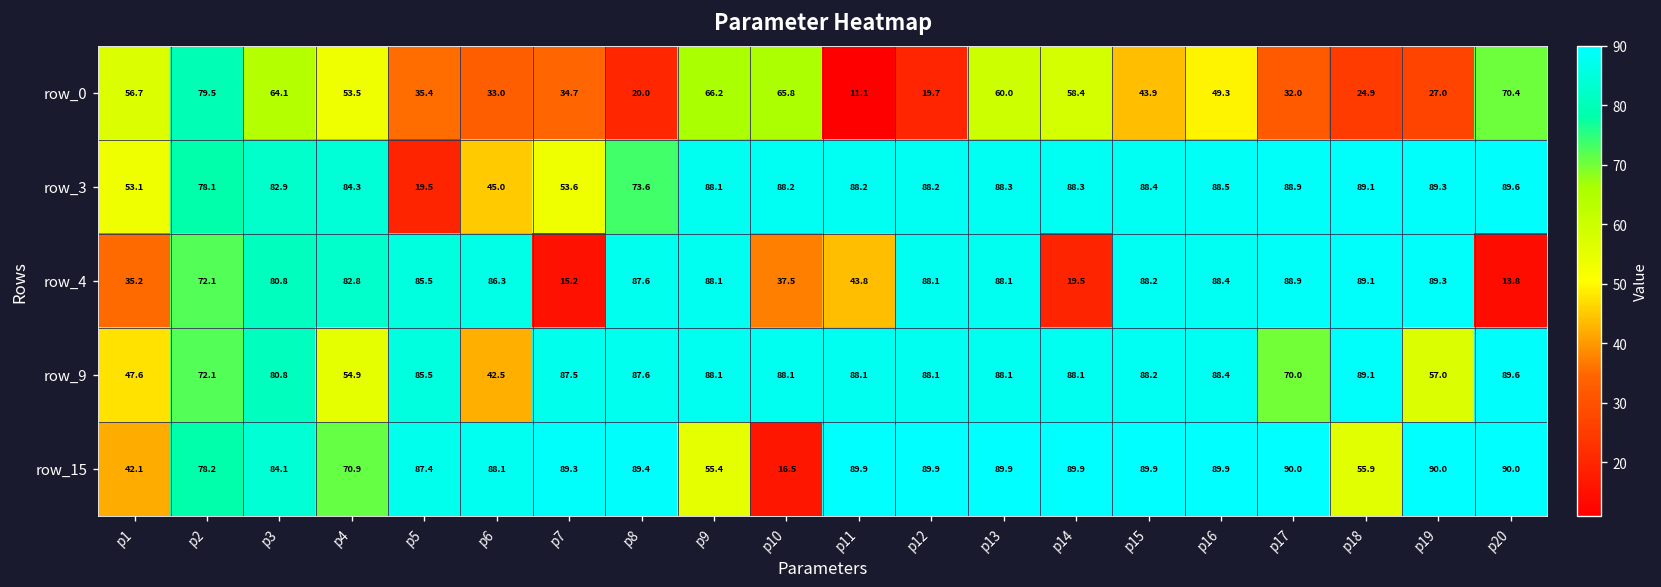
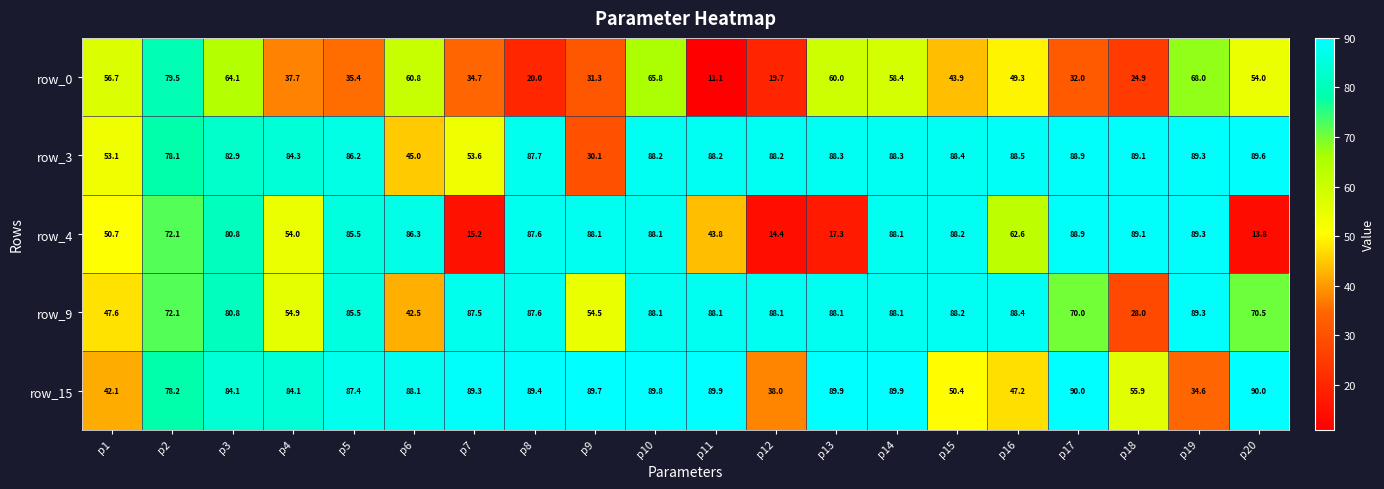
row_0, p4: 53.5 -> 37.7
row_0, p6: 33.0 -> 60.8
row_0, p9: 66.2 -> 31.3
row_0, p19: 27.0 -> 68.0
row_0, p20: 70.4 -> 54.0
row_3, p5: 19.5 -> 86.2
row_3, p8: 73.6 -> 87.7
row_3, p9: 88.1 -> 30.1
row_4, p1: 35.2 -> 50.7
row_4, p4: 82.8 -> 54.0
row_4, p10: 37.5 -> 88.1
row_4, p12: 88.1 -> 14.4
row_4, p13: 88.1 -> 17.3
row_4, p14: 19.5 -> 88.1
row_4, p16: 88.4 -> 62.6
row_9, p9: 88.1 -> 54.5
row_9, p18: 89.1 -> 28.0
row_9, p19: 57.0 -> 89.3
row_9, p20: 89.6 -> 70.5
row_15, p4: 70.9 -> 84.1
row_15, p9: 55.4 -> 89.7
row_15, p10: 16.5 -> 89.8
row_15, p12: 89.9 -> 38.0
row_15, p15: 89.9 -> 50.4
row_15, p16: 89.9 -> 47.2
row_15, p19: 90.0 -> 34.6
